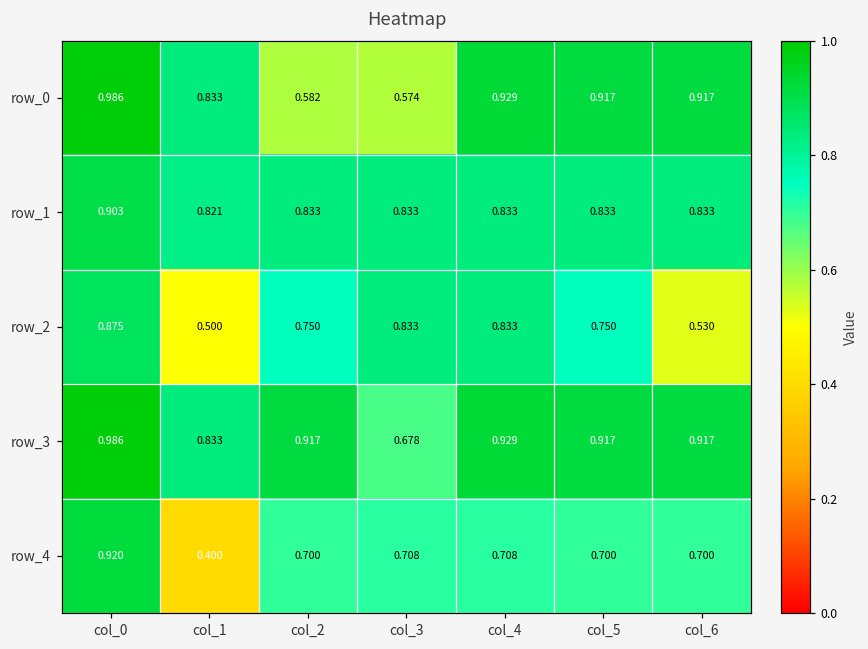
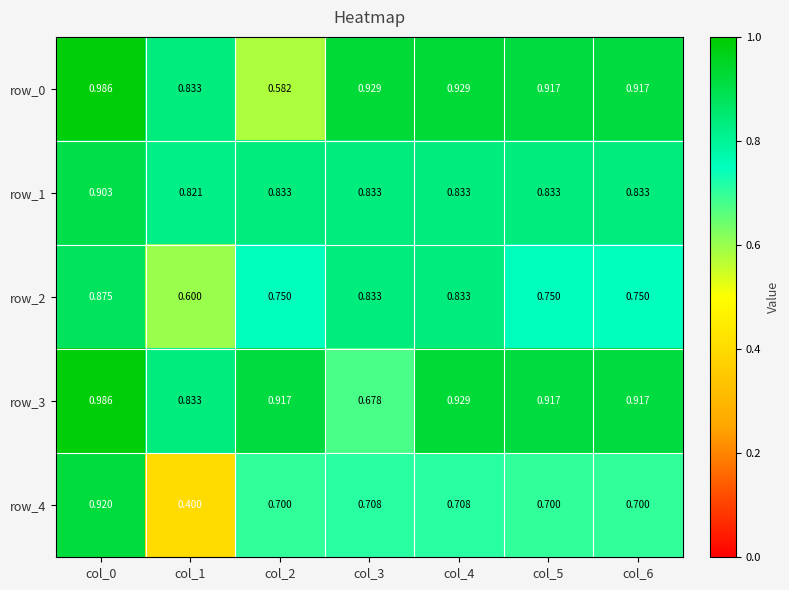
row_0, col_3: 0.574 -> 0.929
row_2, col_1: 0.500 -> 0.600
row_2, col_6: 0.530 -> 0.750
